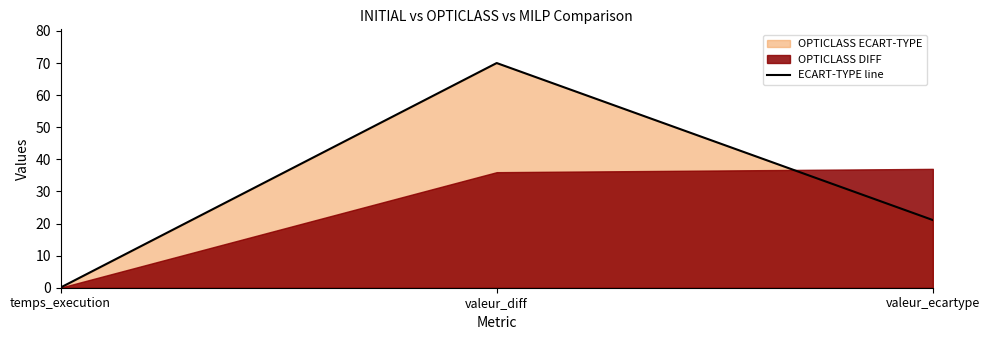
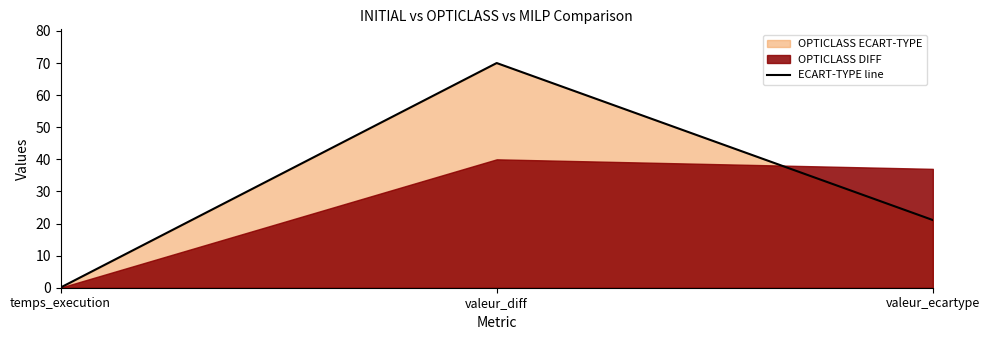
OPTICLASS DIFF, valeur_diff: 36 -> 40
